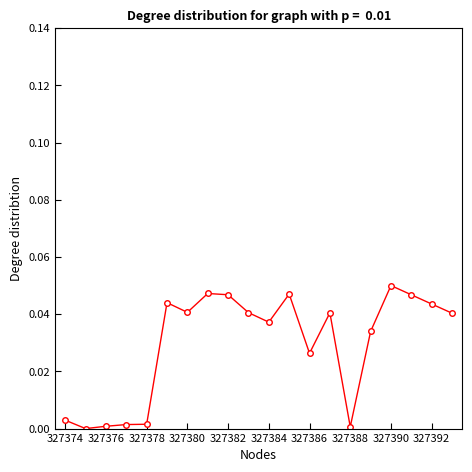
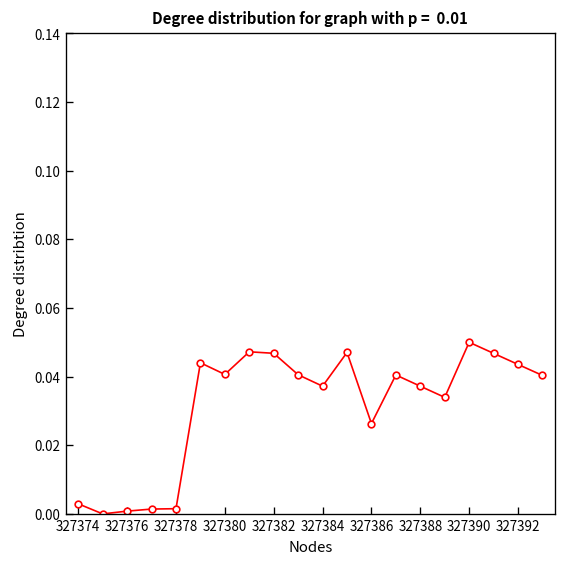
327388: 0.001 -> 0.037
